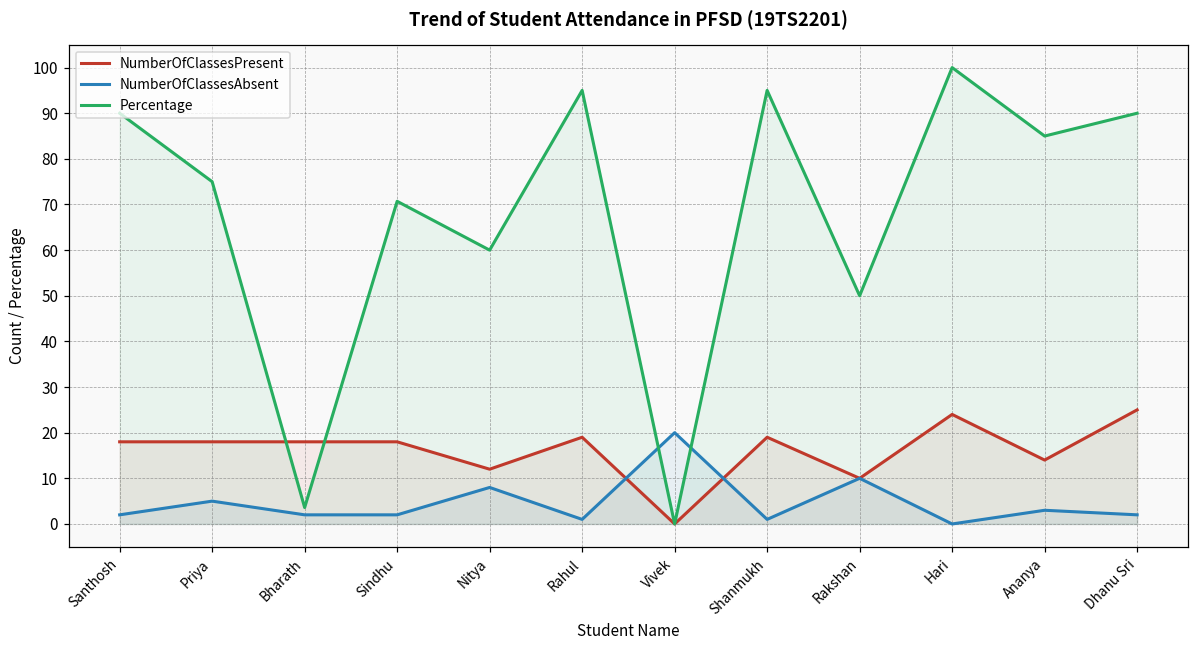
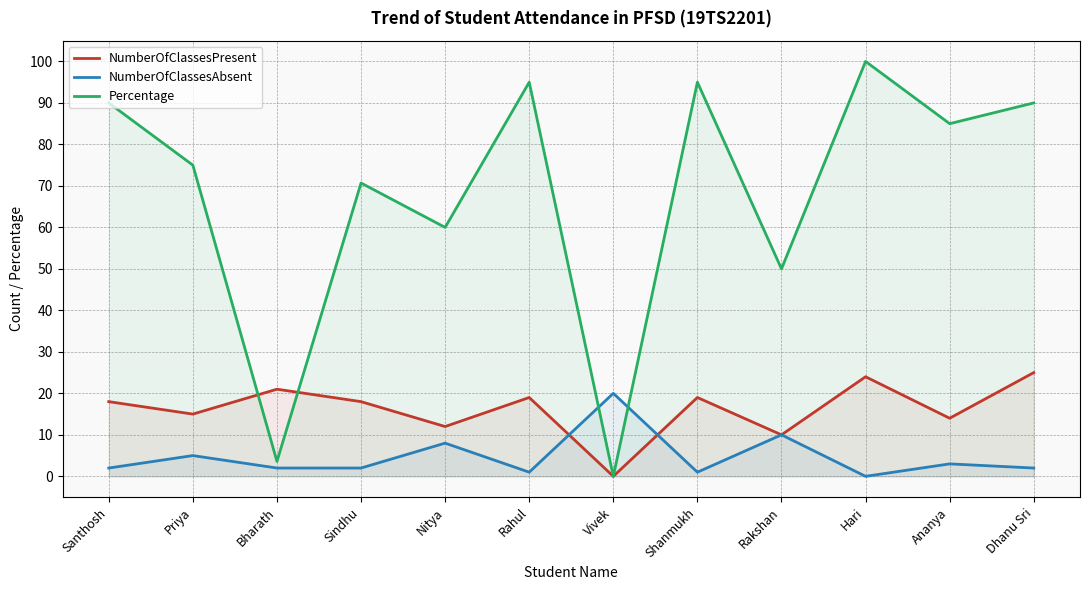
NumberOfClassesPresent, Priya: 18 -> 15
NumberOfClassesPresent, Bharath: 18 -> 21
